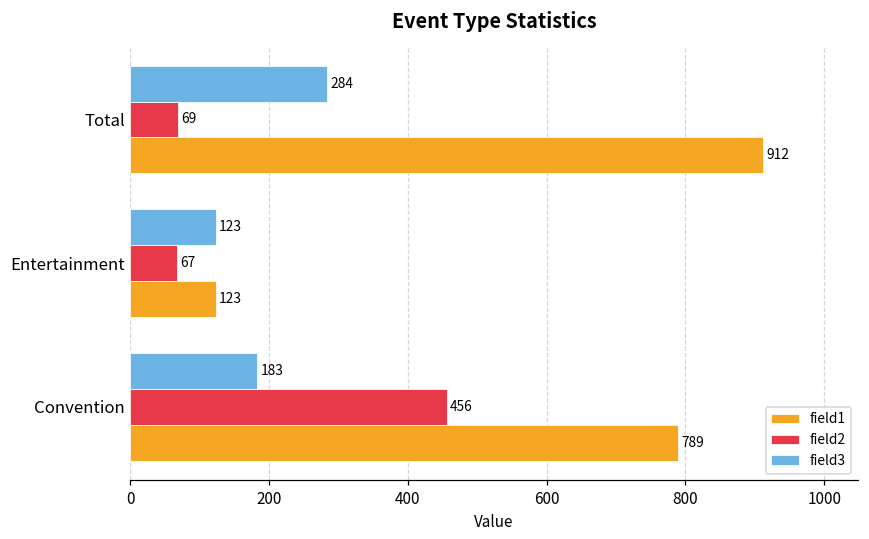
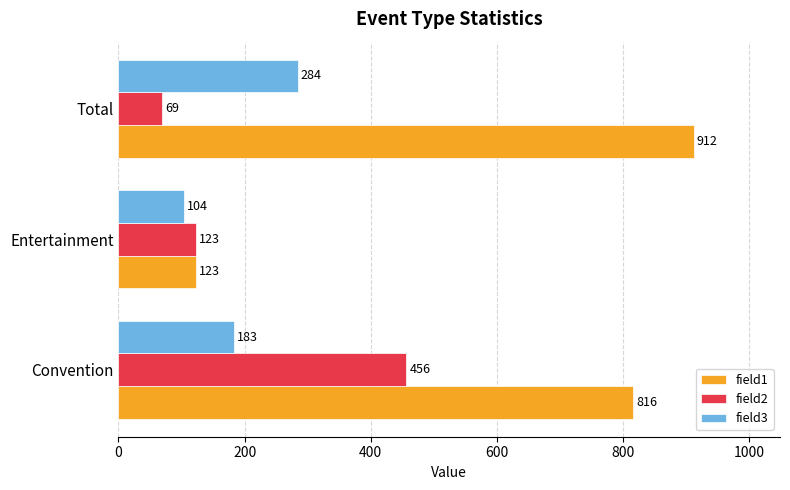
field3, Entertainment: 123 -> 104
field2, Entertainment: 67 -> 123
field1, Convention: 789 -> 816
